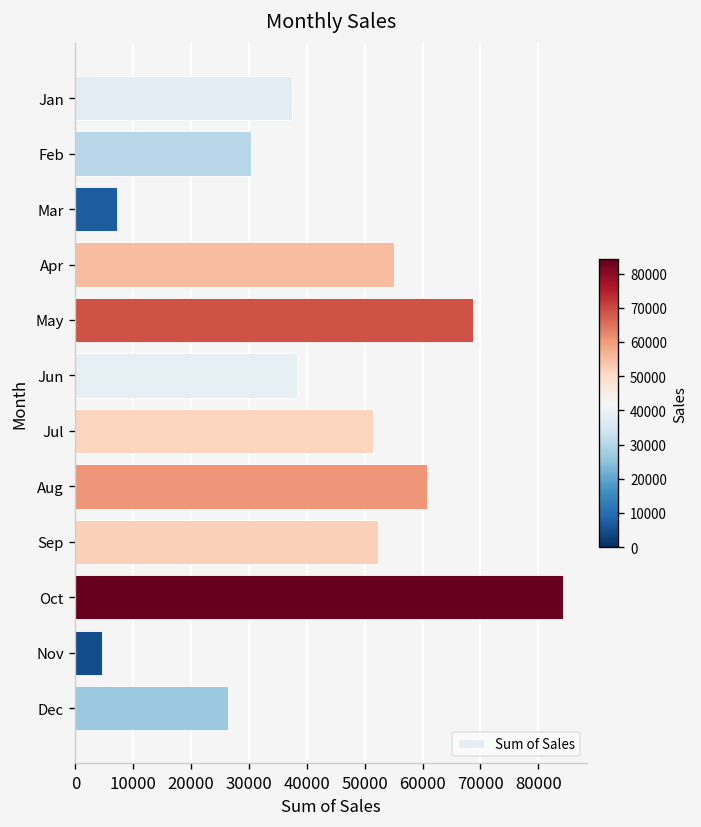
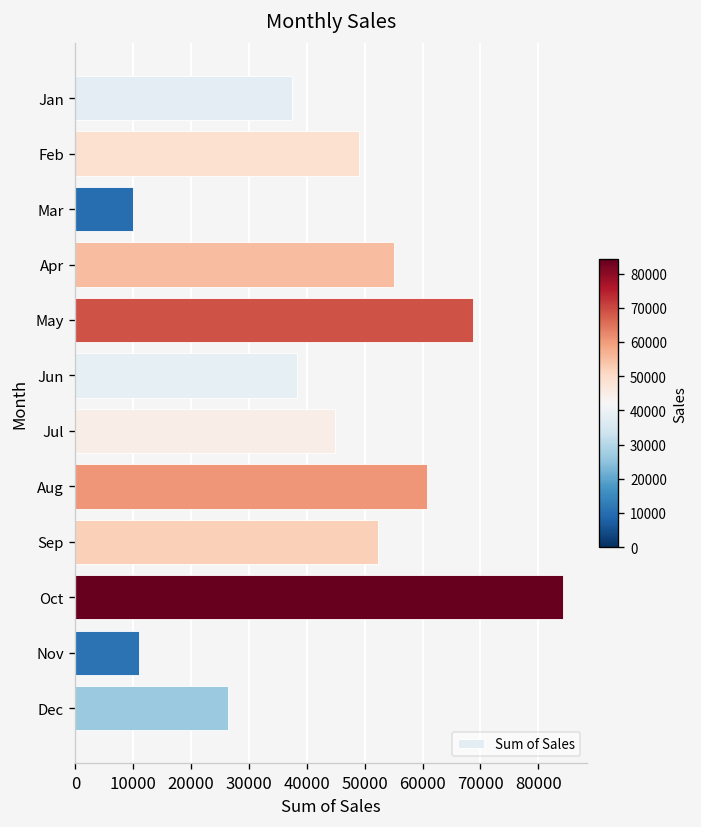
Feb: 30000 -> 49000
Mar: 7000 -> 10000
Jul: 51000 -> 45000
Nov: 5000 -> 11000
